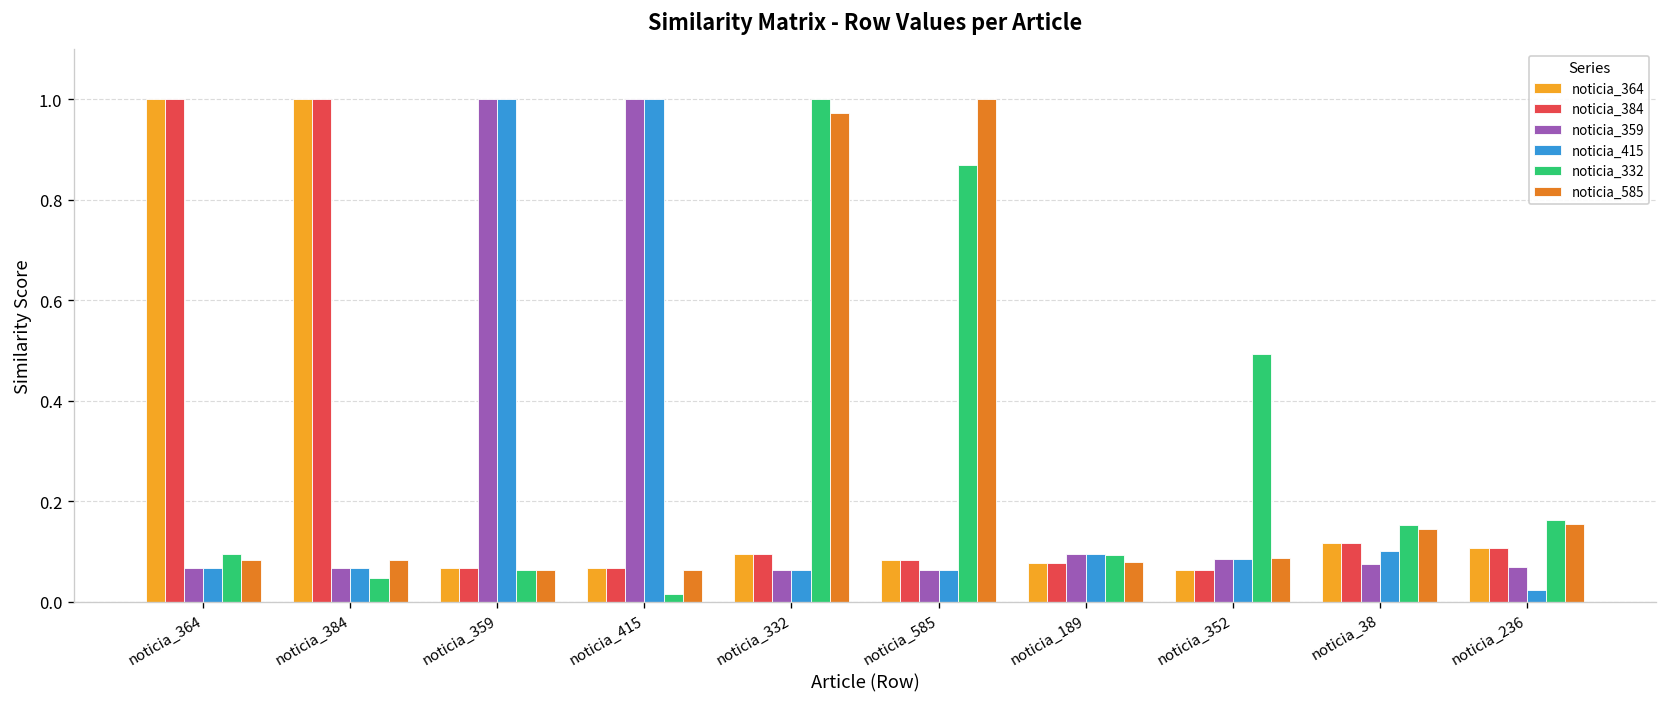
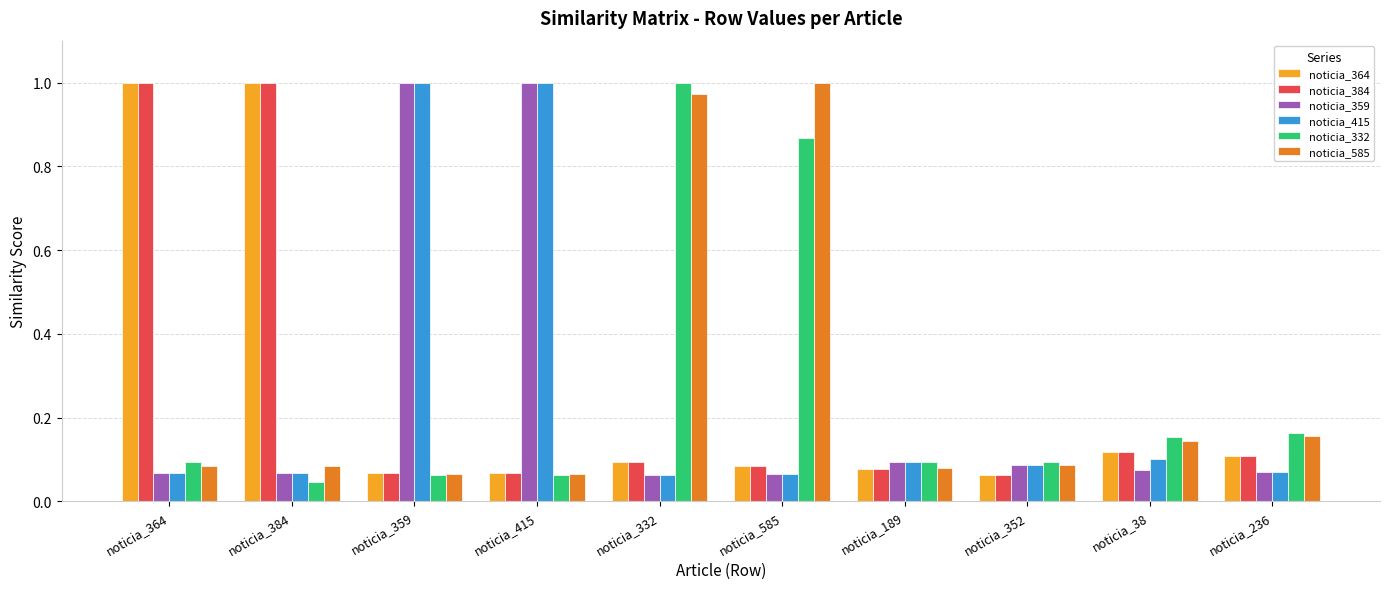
noticia_332, noticia_415: 0.01 -> 0.06
noticia_332, noticia_352: 0.49 -> 0.09
noticia_415, noticia_236: 0.02 -> 0.07
